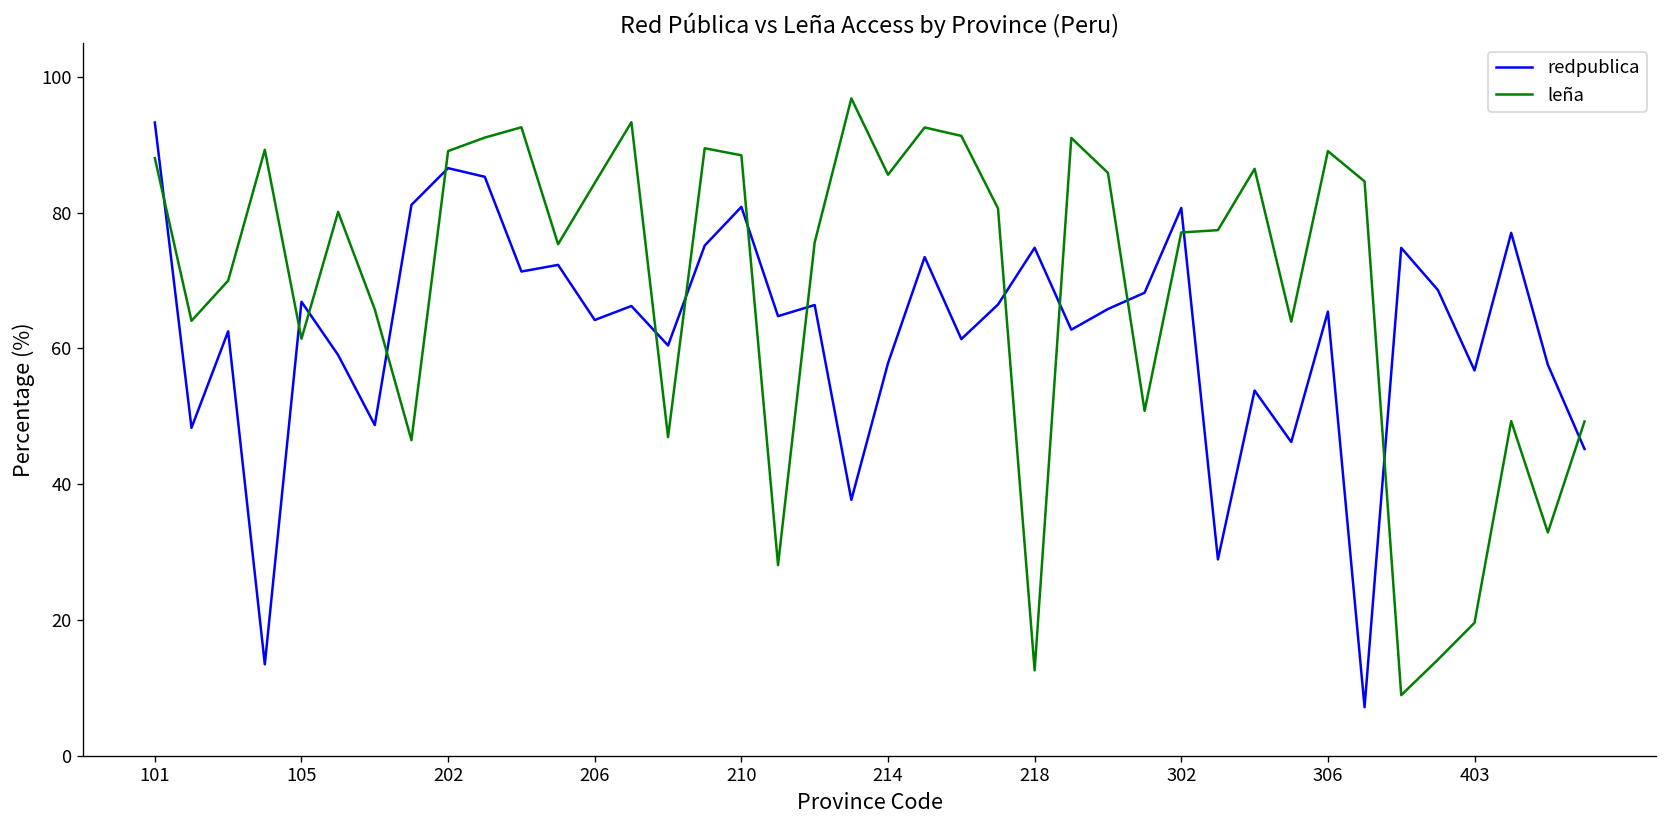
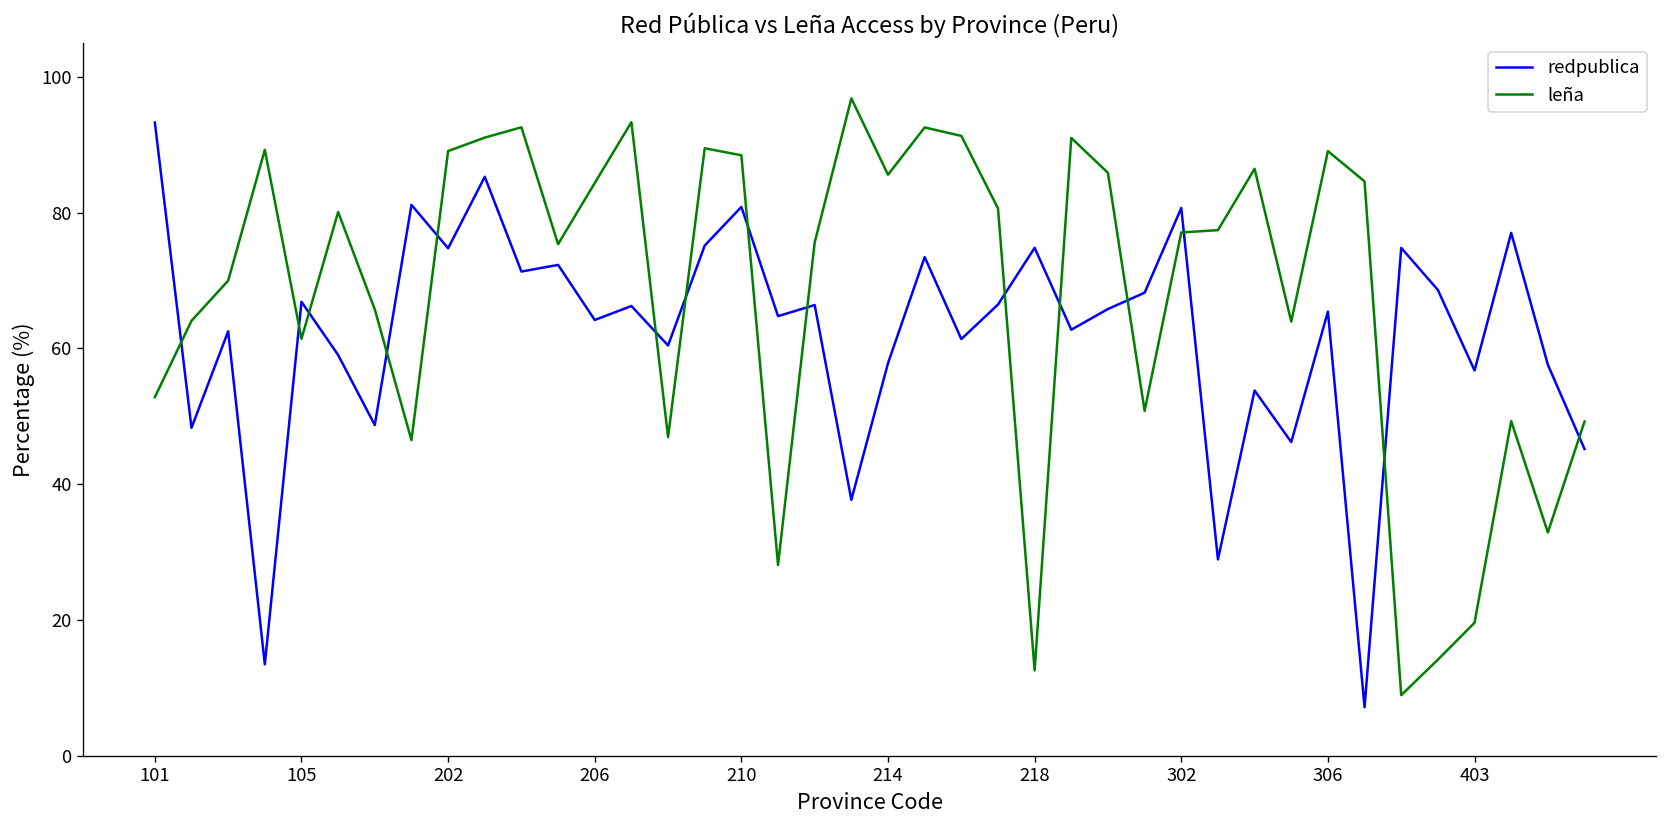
leña, 101: 88 -> 53
redpublica, 202: 87 -> 75
